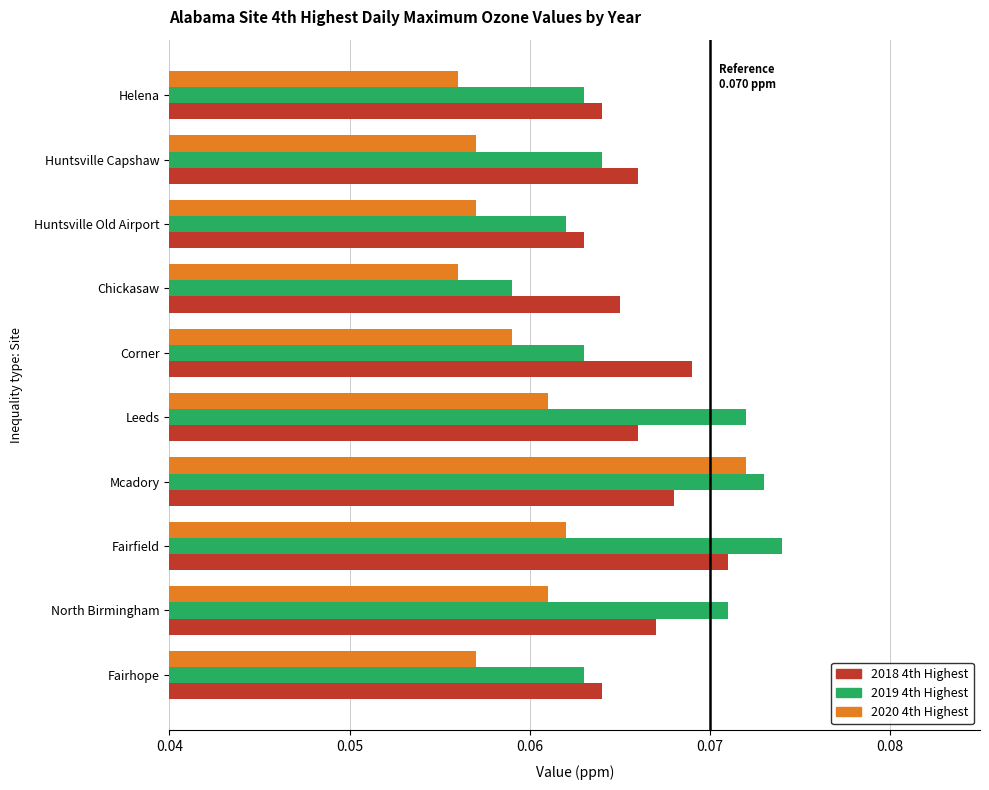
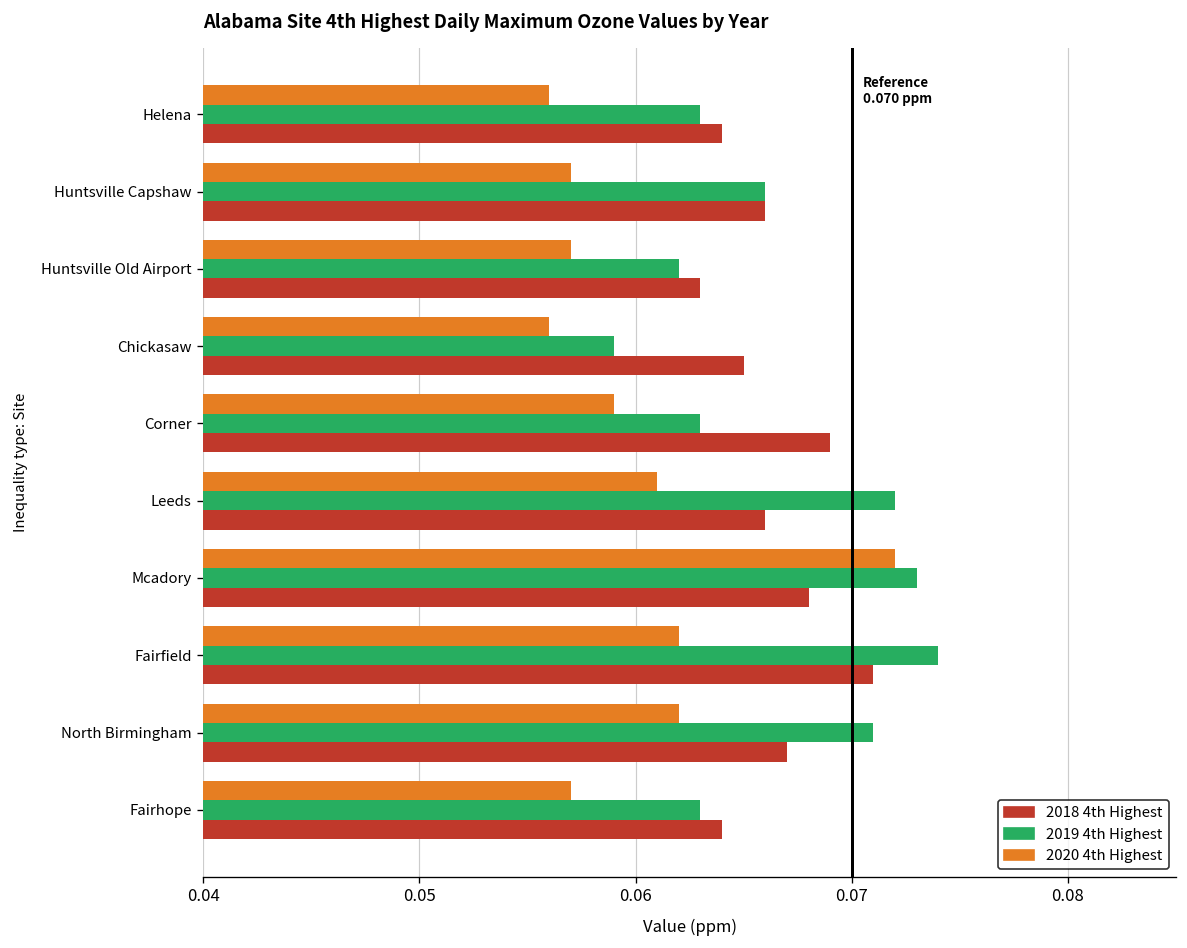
2019 4th Highest, Huntsville Capshaw: 0.064 -> 0.066
2020 4th Highest, North Birmingham: 0.061 -> 0.062
